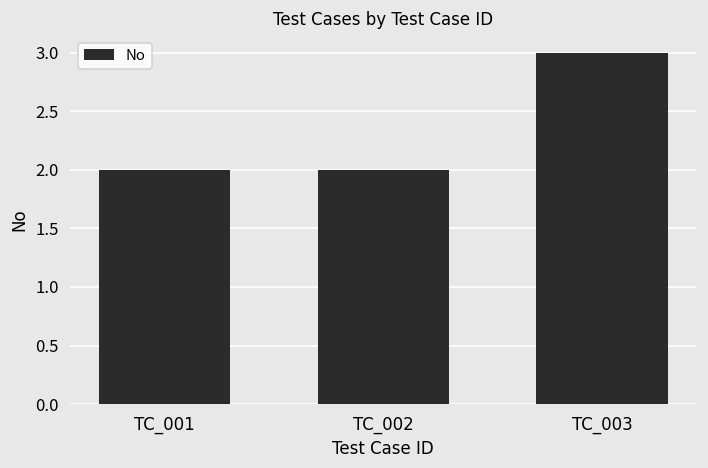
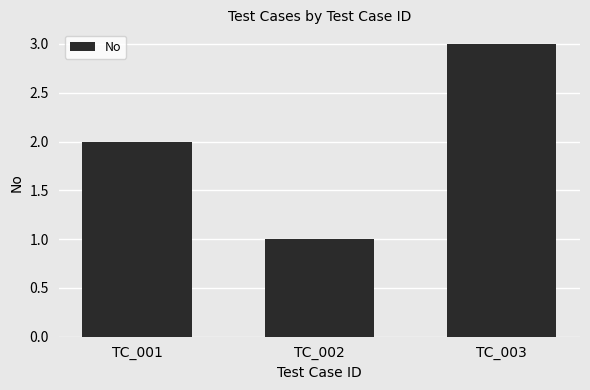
TC_002: 2 -> 1
